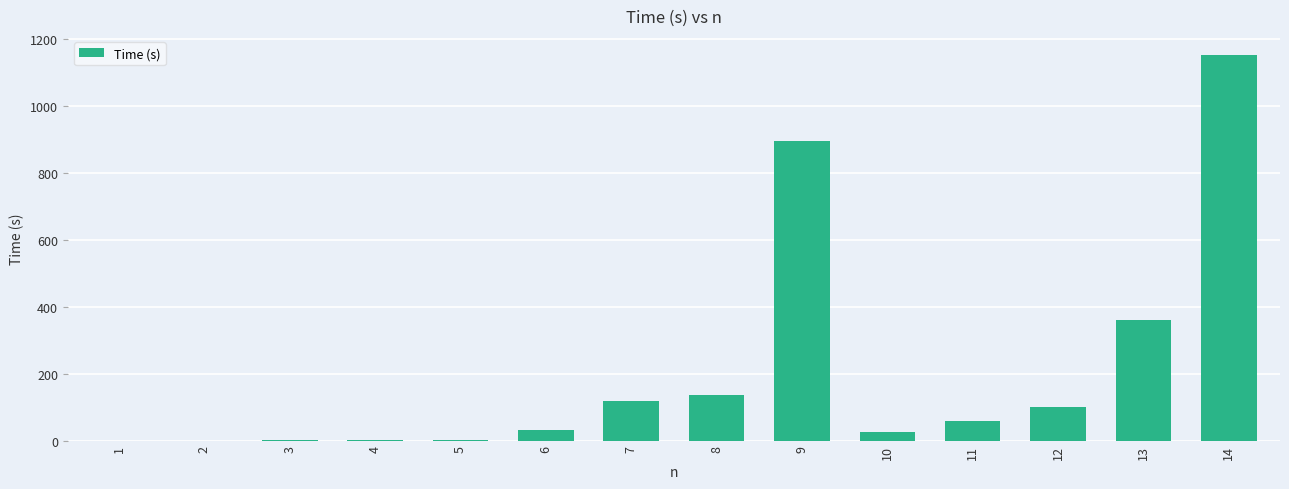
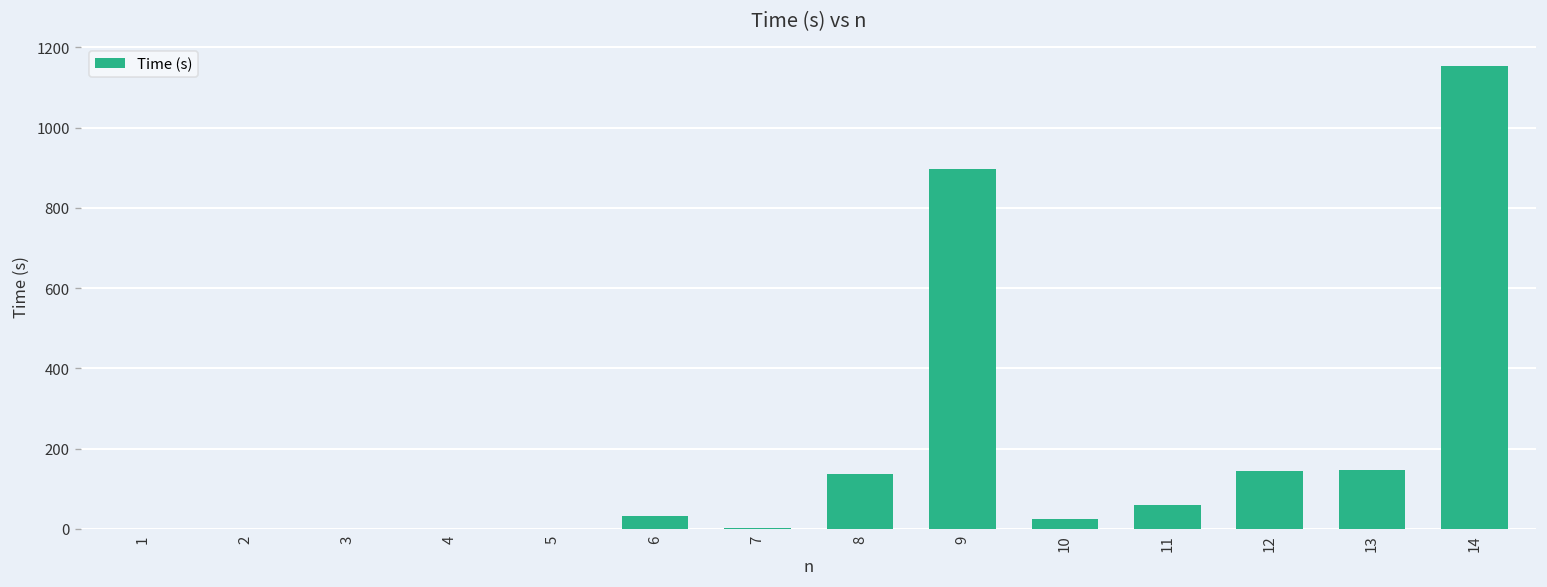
7: 120 -> 0
12: 100 -> 140
13: 360 -> 150
